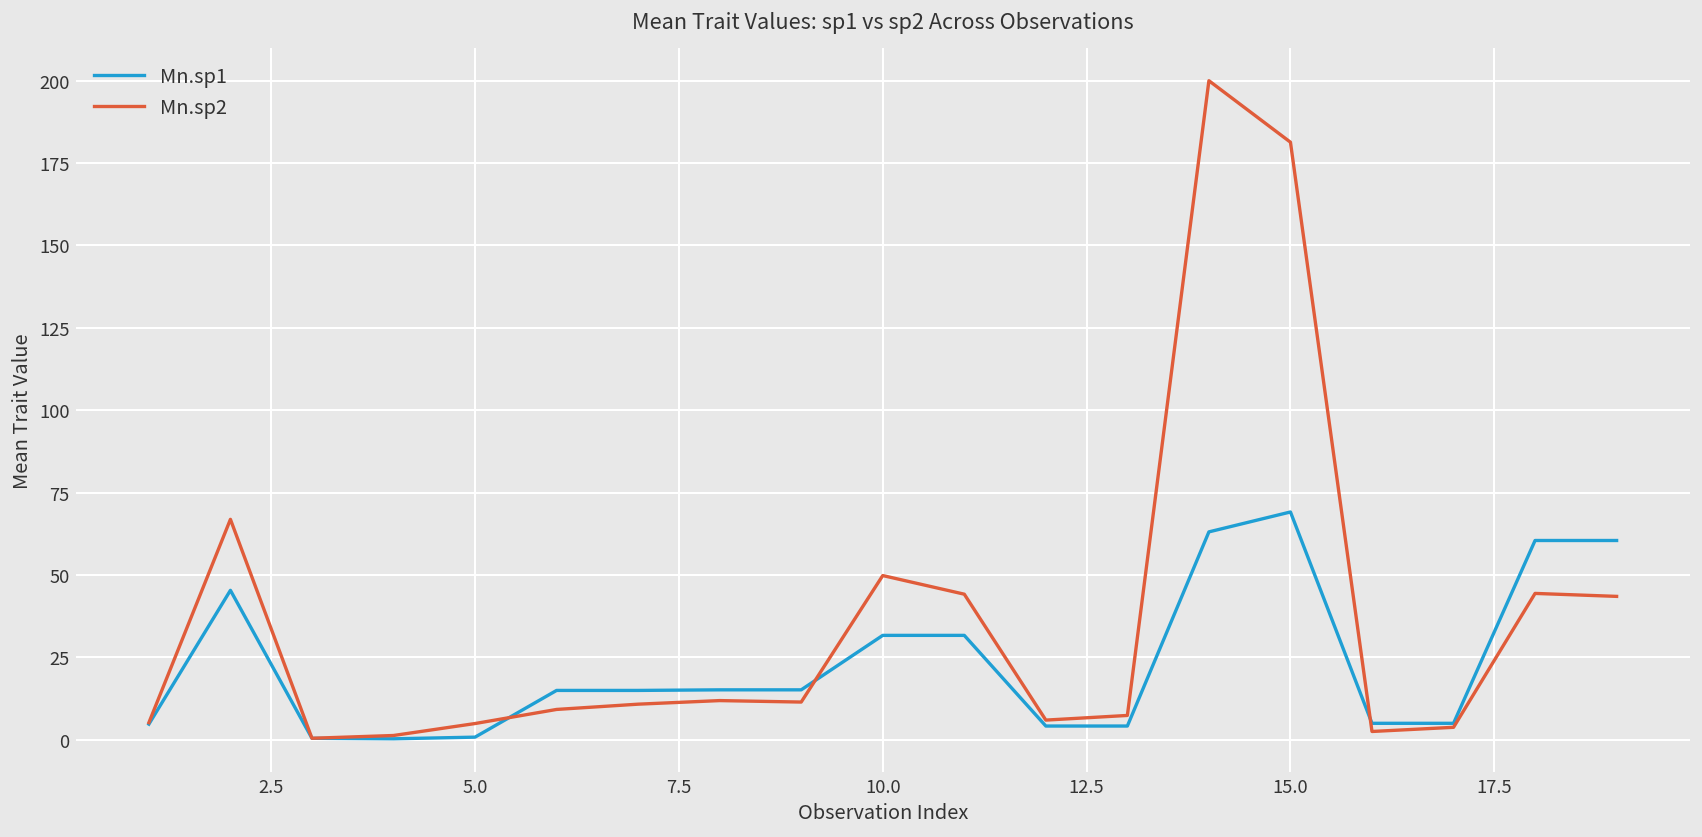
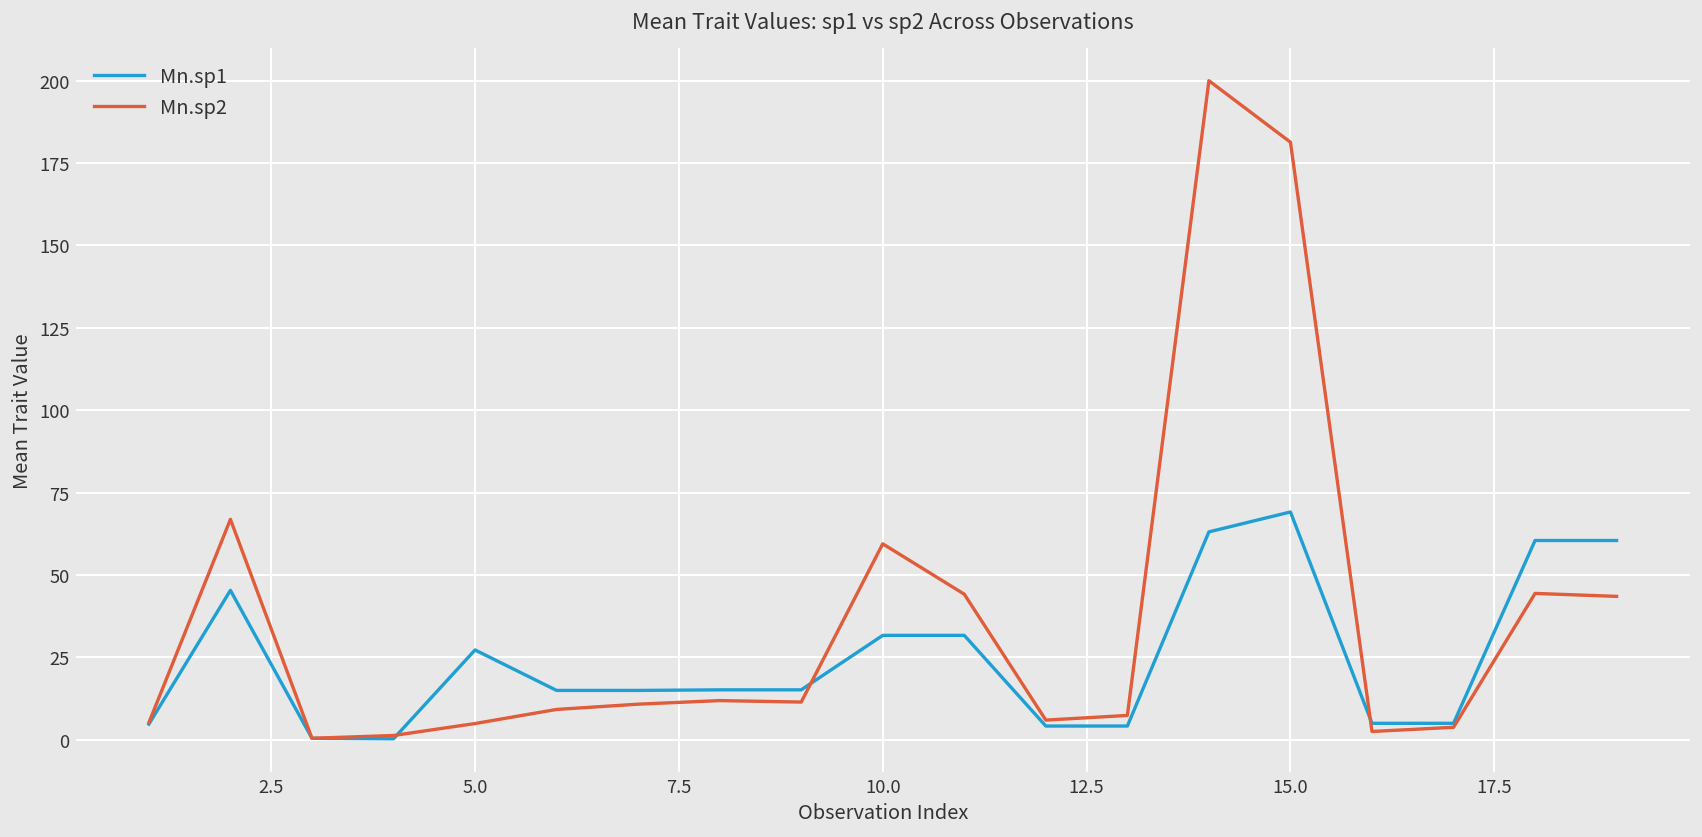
Mn.sp1, 5.0: 1 -> 27
Mn.sp2, 10.0: 50 -> 59
